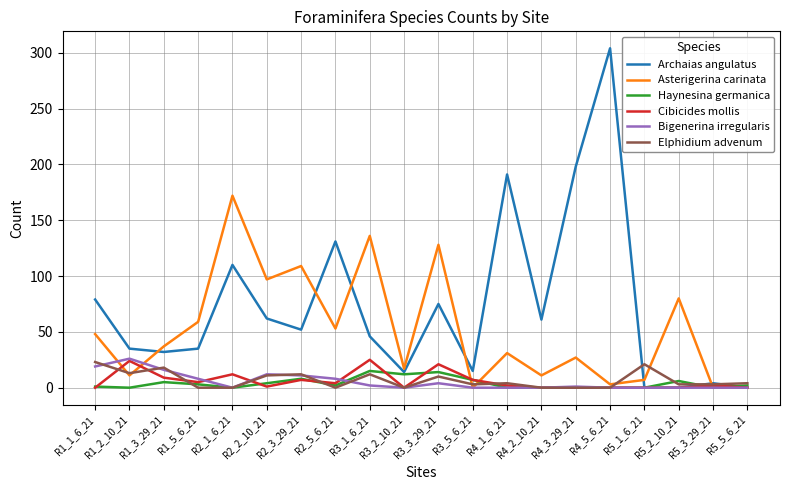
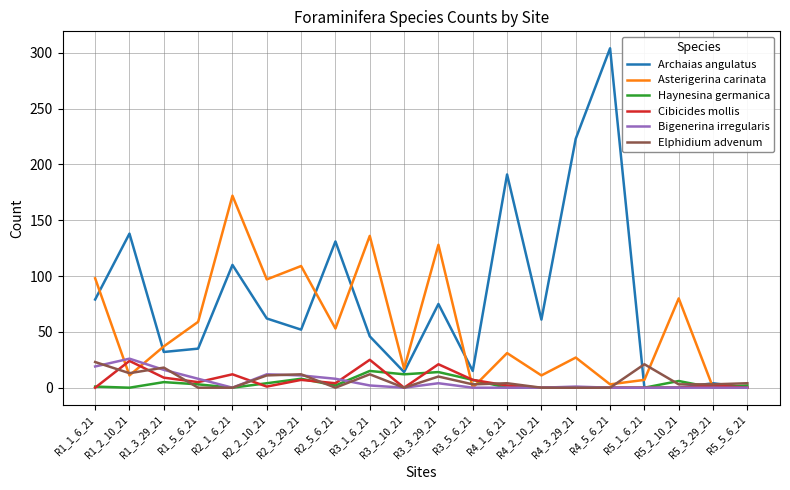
Asterigerina carinata, R1_1_6_21: 48 -> 98
Archaias angulatus, R1_2_10_21: 35 -> 138
Archaias angulatus, R4_3_29_21: 198 -> 223
